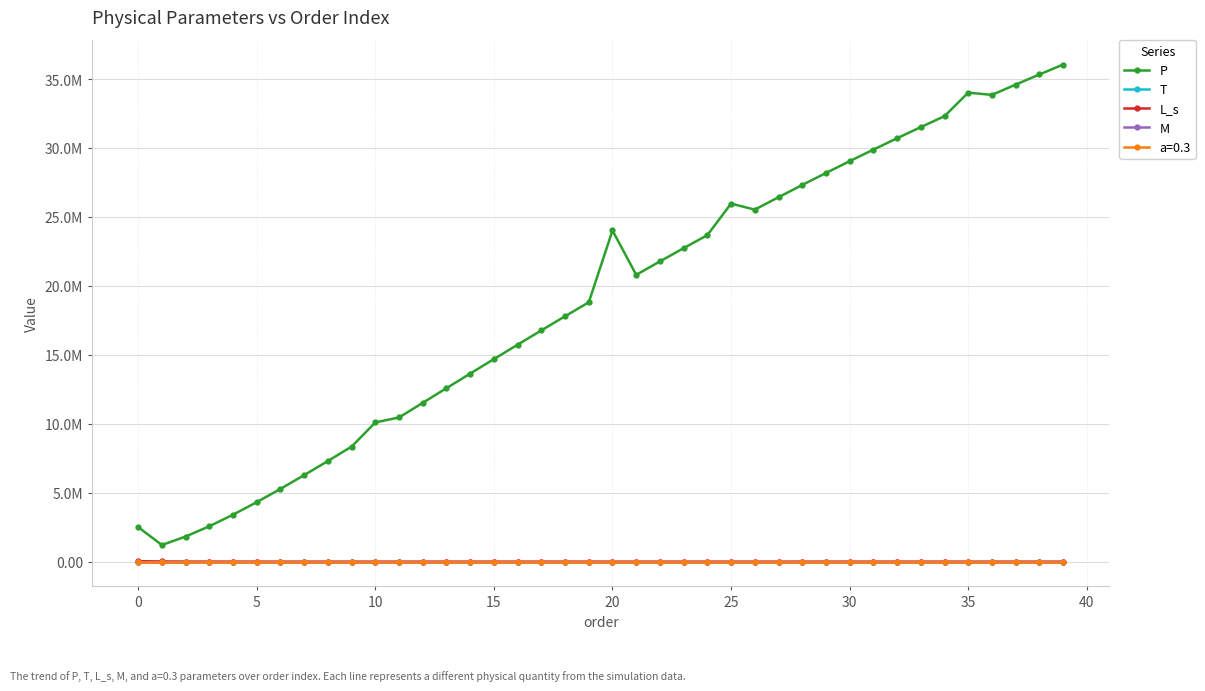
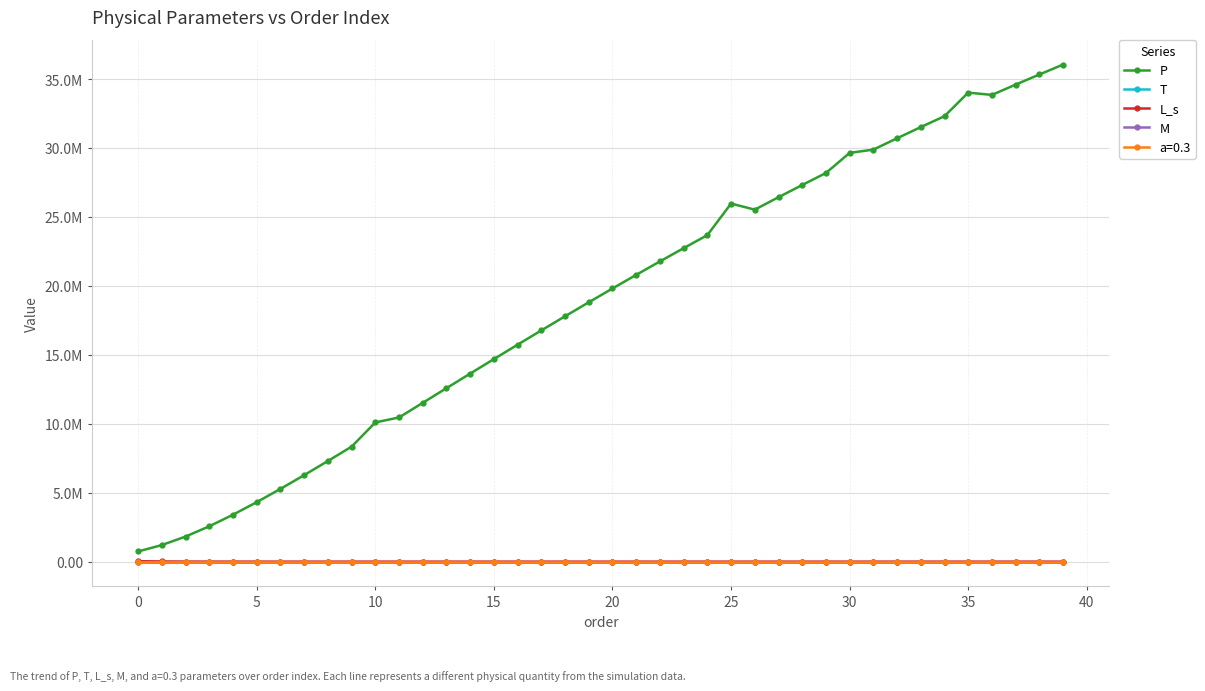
P, 0: 2500000 -> 700000
P, 20: 24000000 -> 19800000
P, 30: 29000000 -> 29700000
